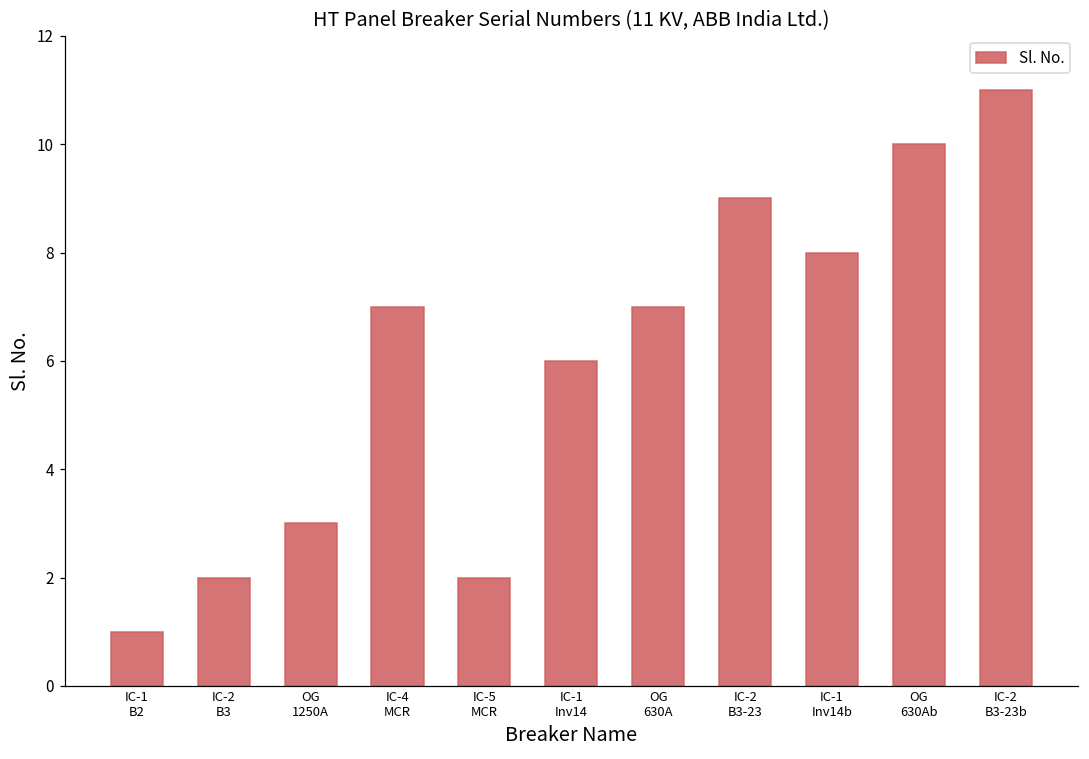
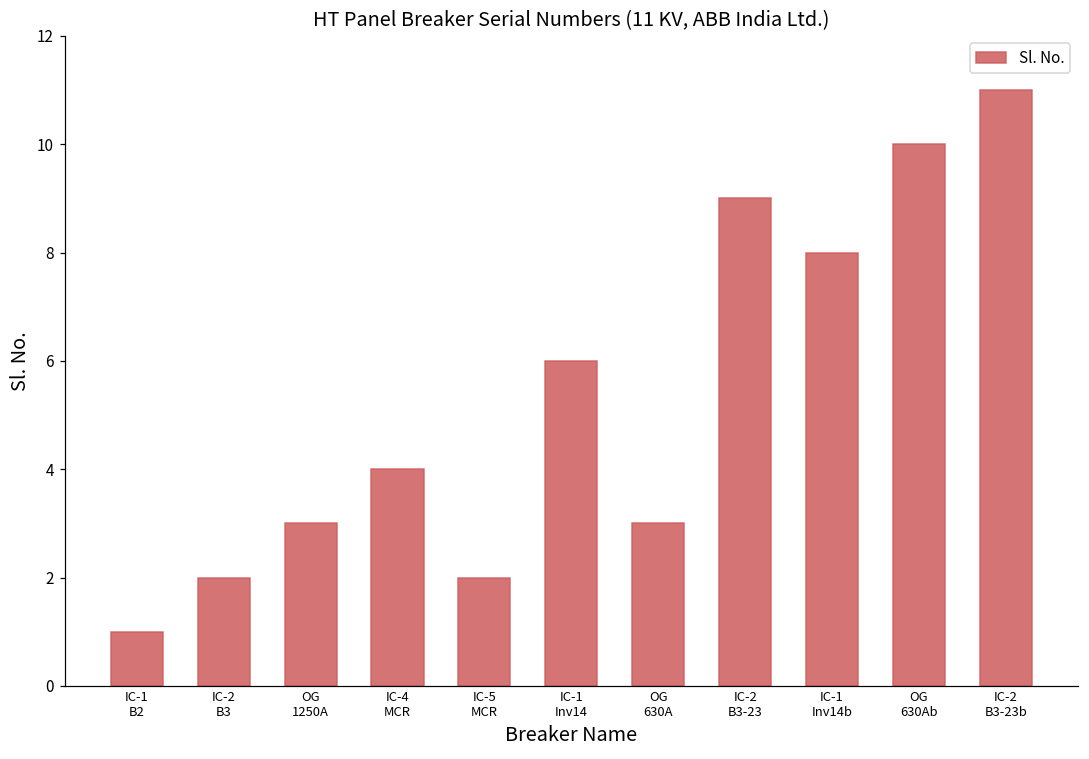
IC-4 MCR: 7 -> 4
OG 630A: 7 -> 3
